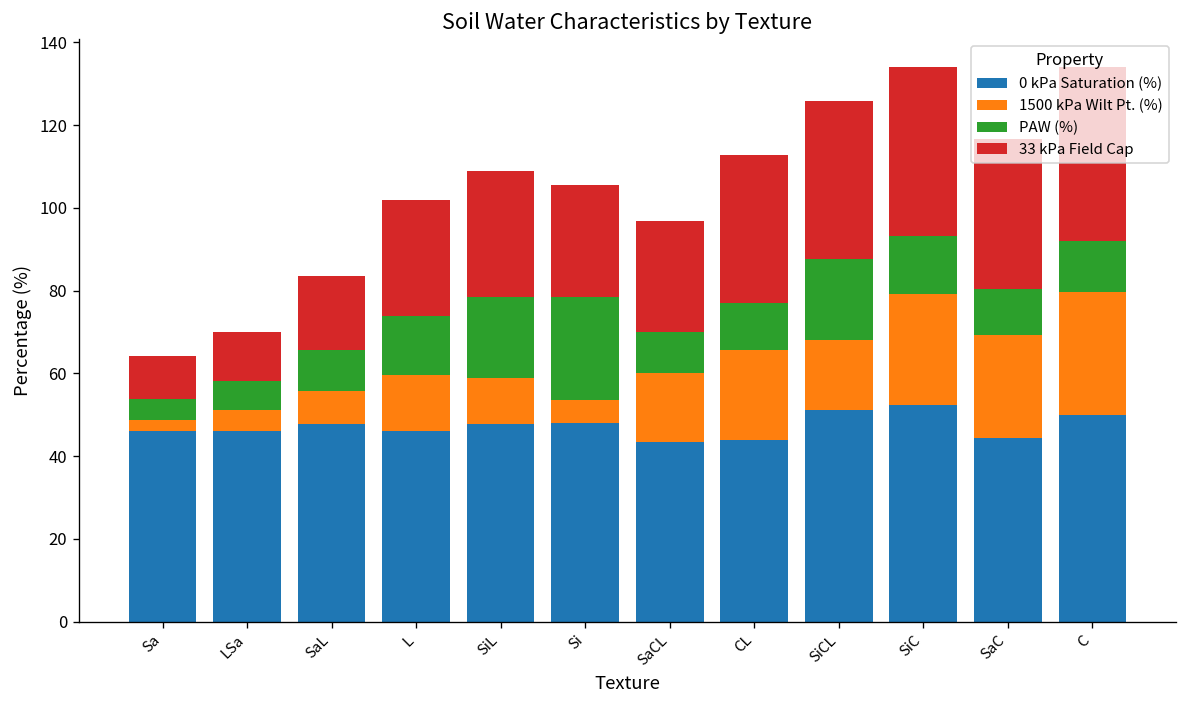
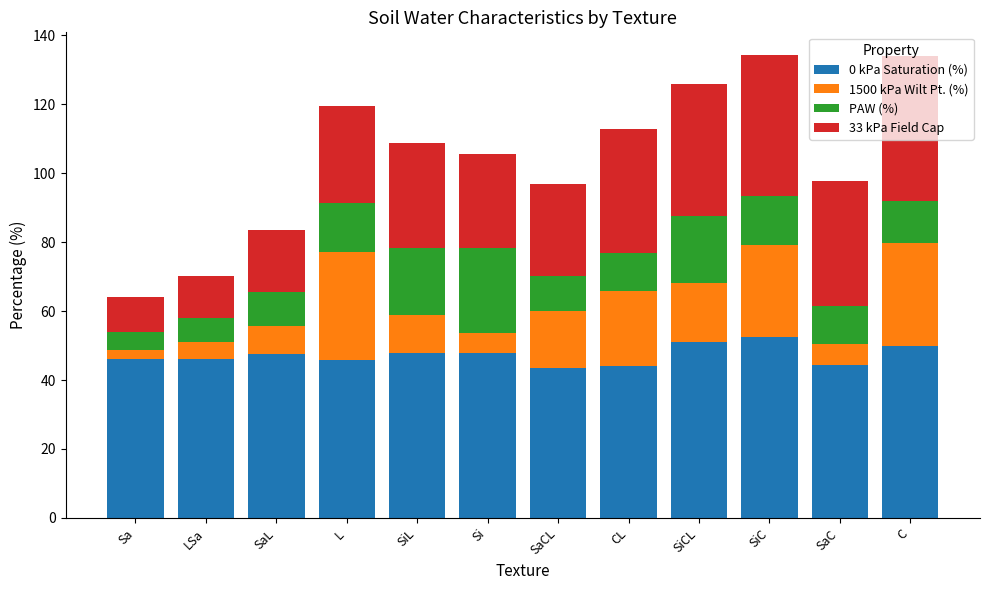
1500 kPa Wilt Pt. (%), L: 14 -> 31
1500 kPa Wilt Pt. (%), SaC: 25 -> 6
